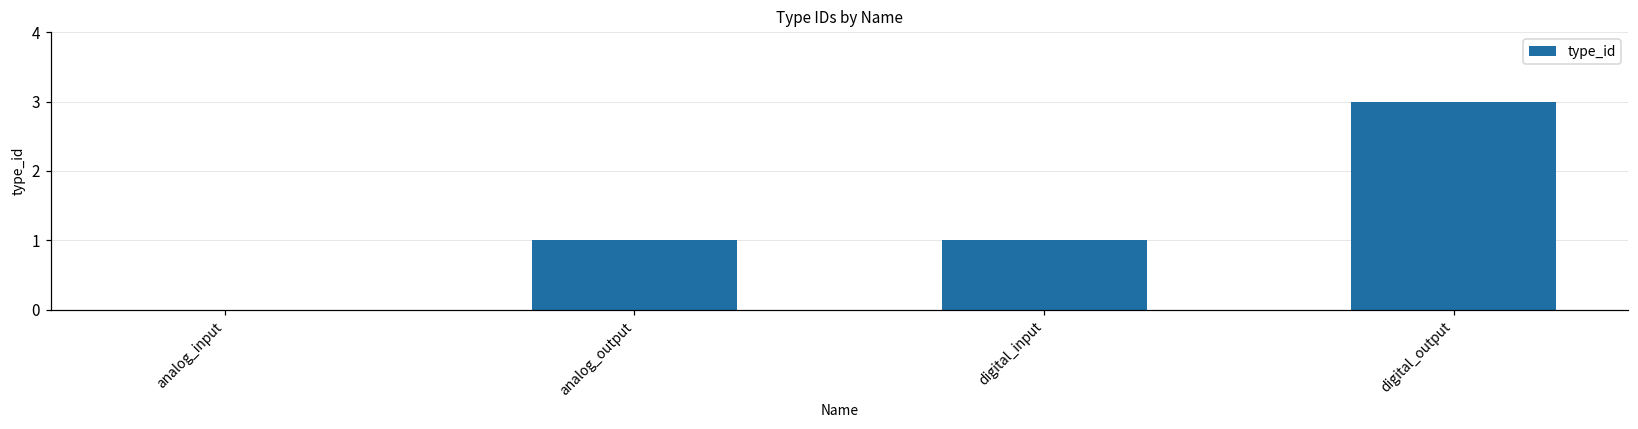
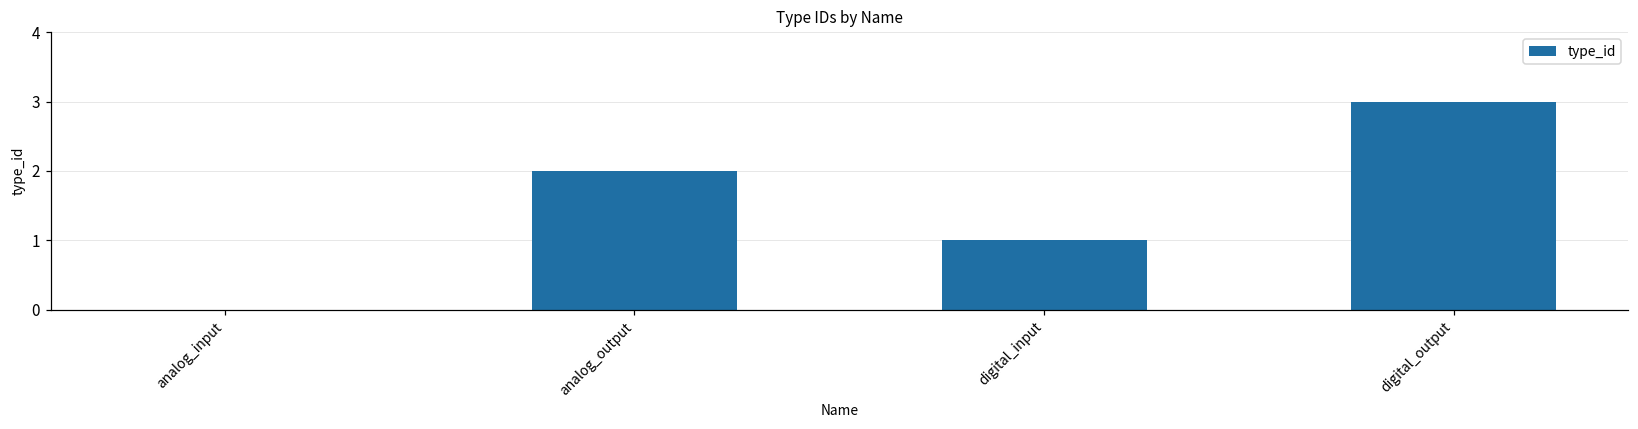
analog_output: 1 -> 2
